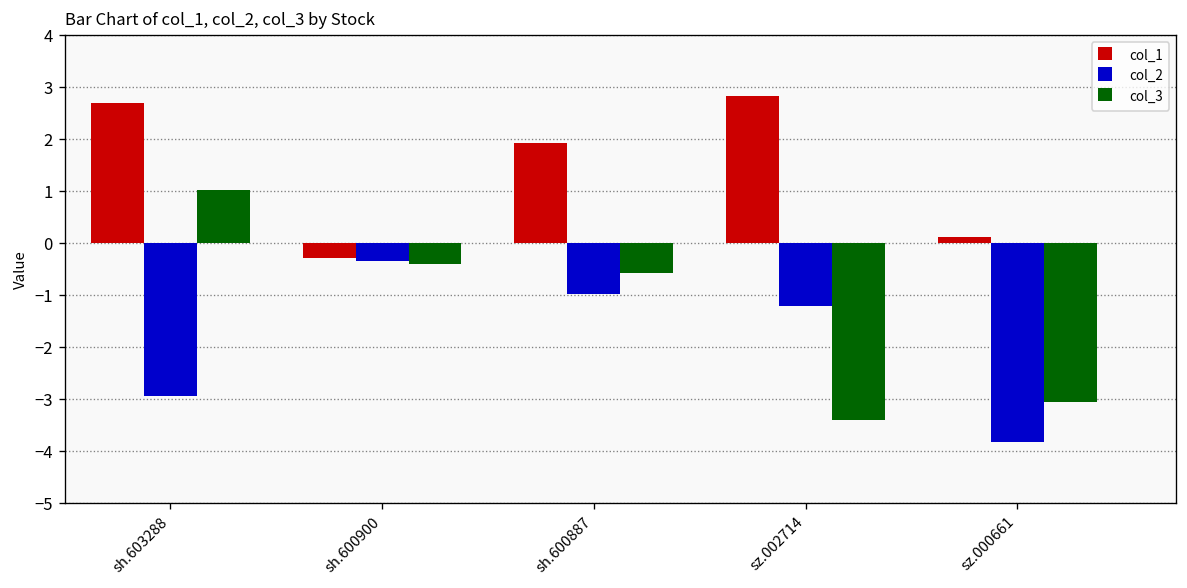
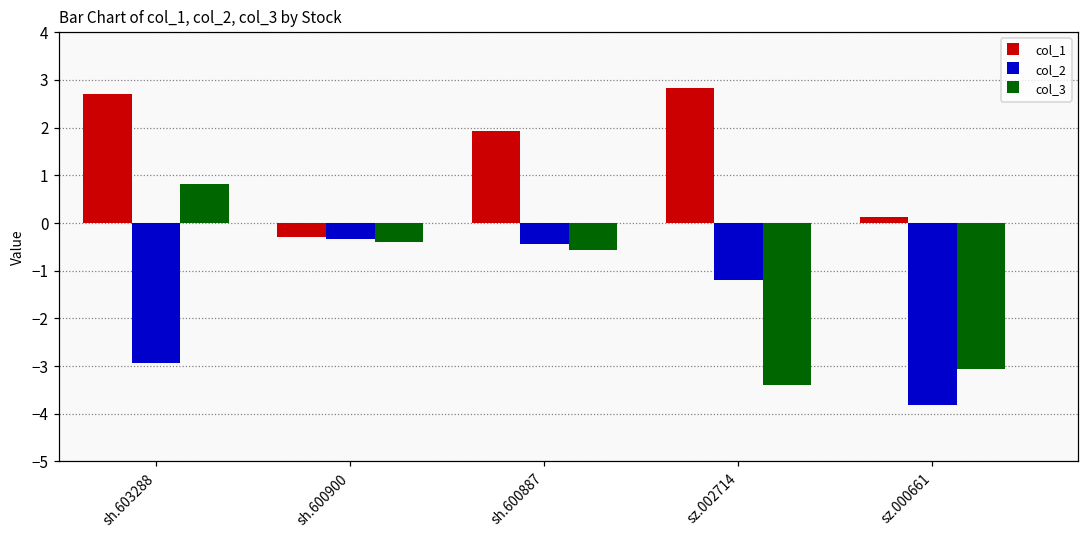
col_3, sh.603288: 1.0 -> 0.8
col_2, sh.600887: -1.0 -> -0.4
